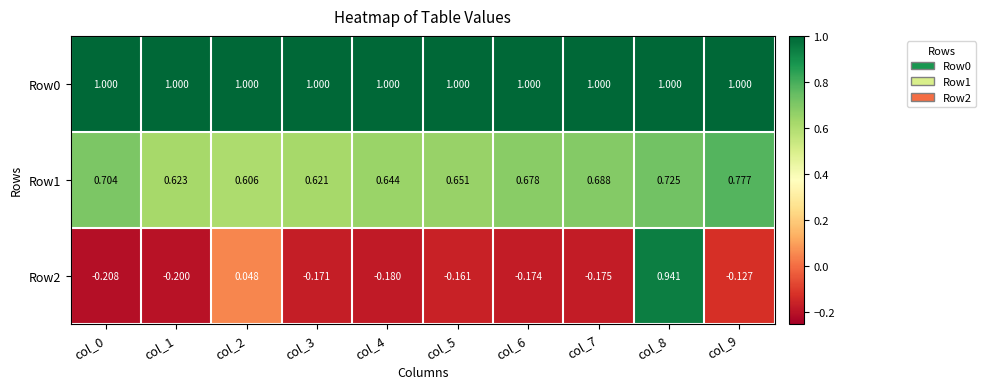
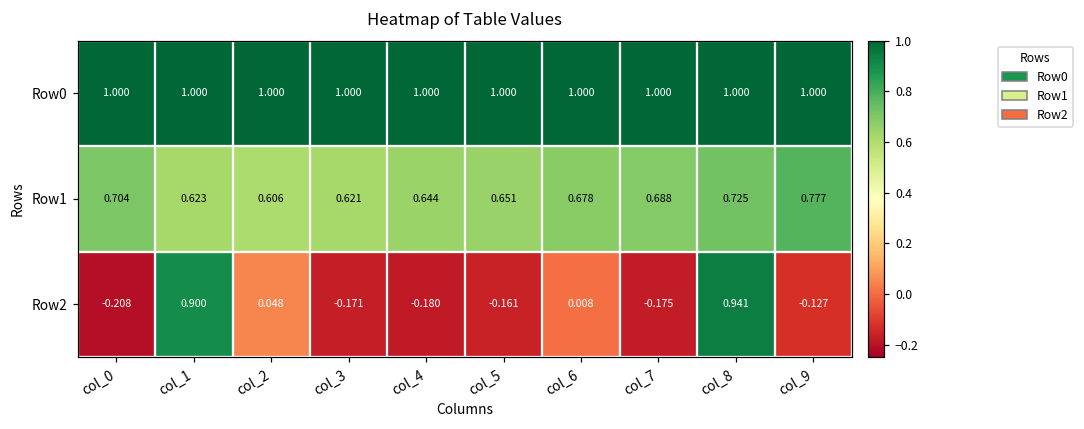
Row2, col_1: -0.200 -> 0.900
Row2, col_6: -0.174 -> 0.008
